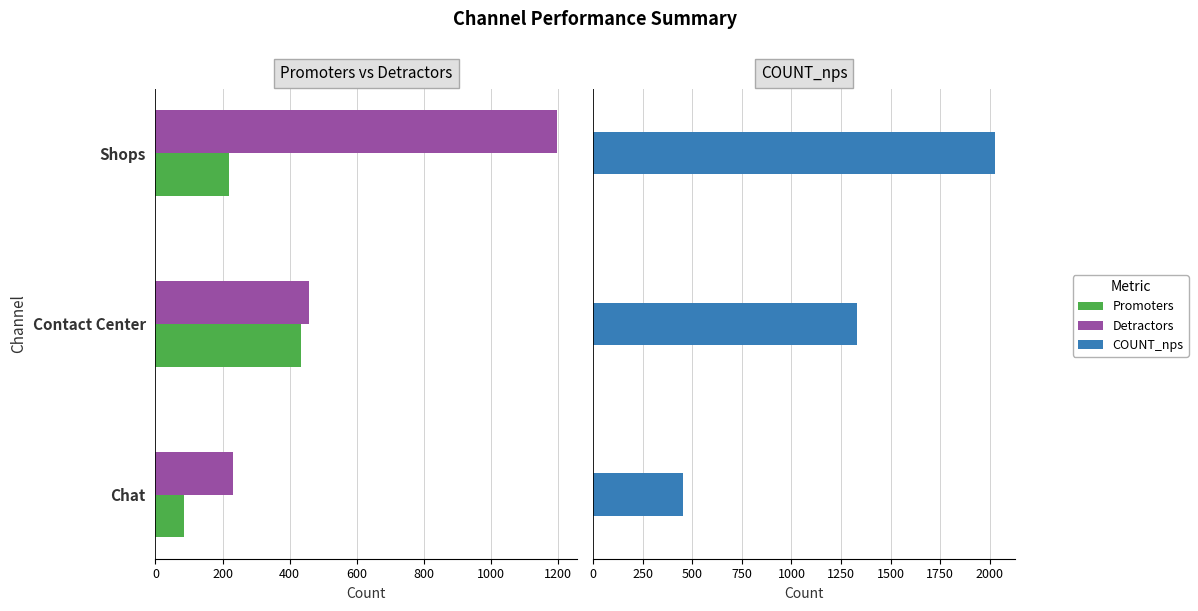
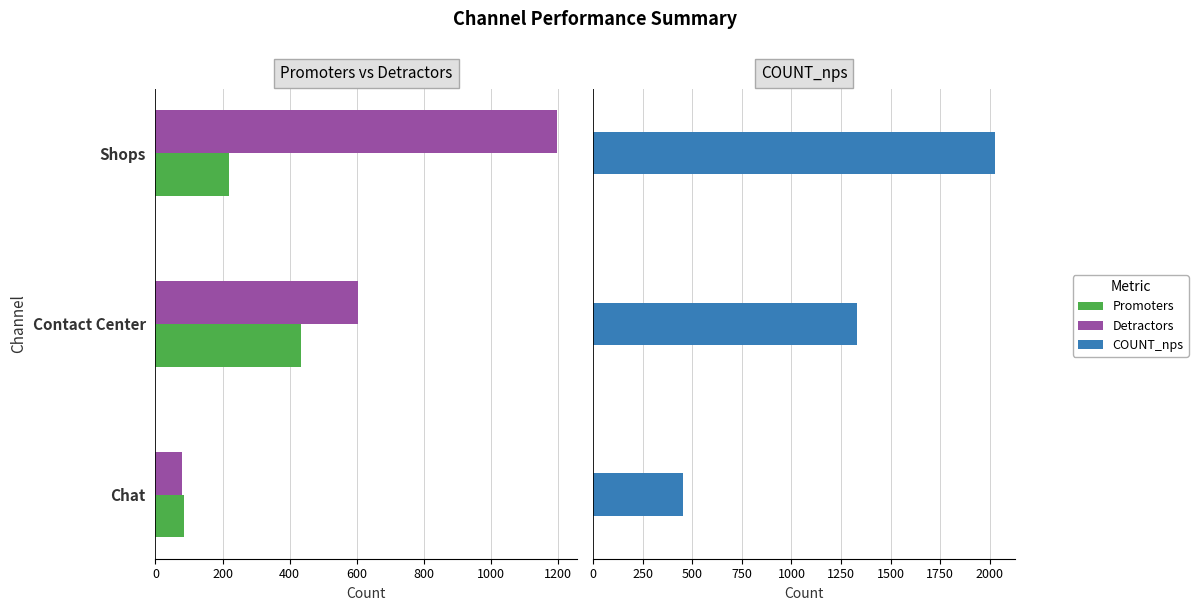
Promoters vs Detractors, Detractors, Contact Center: 460 -> 600
Promoters vs Detractors, Detractors, Chat: 230 -> 80
